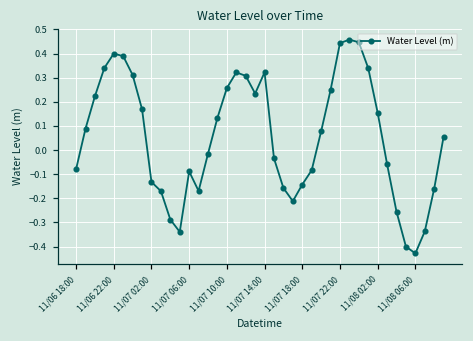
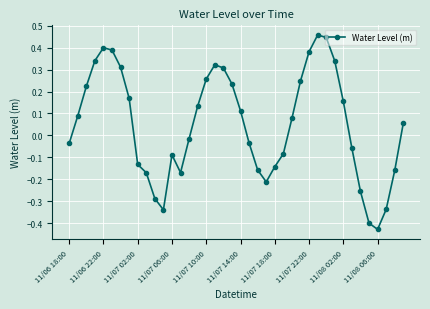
11/06 18:00: -0.08 -> -0.04
11/07 14:00: 0.32 -> 0.11
11/07 22:00: 0.44 -> 0.38
